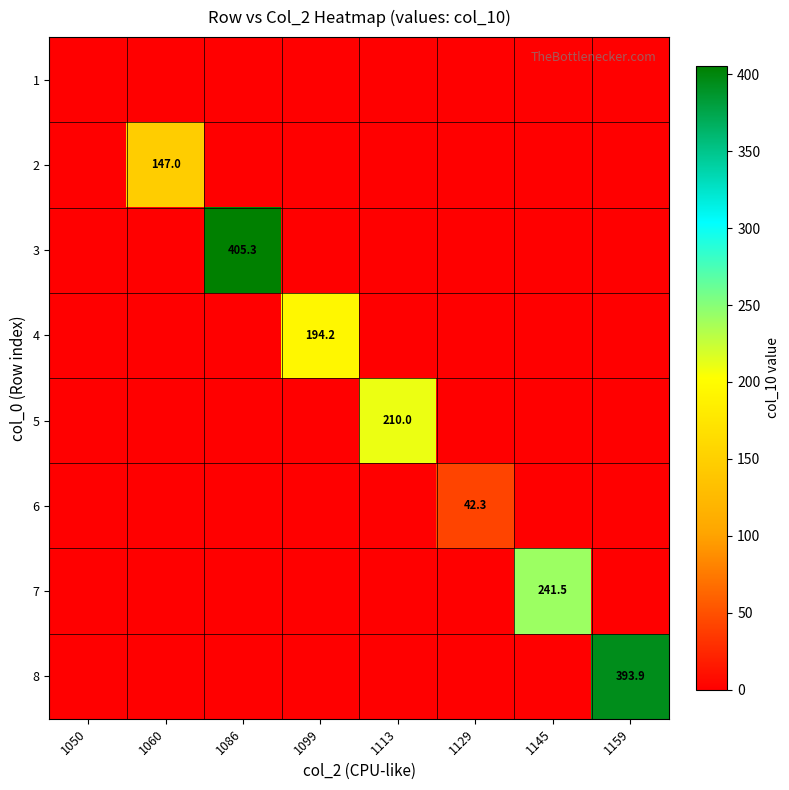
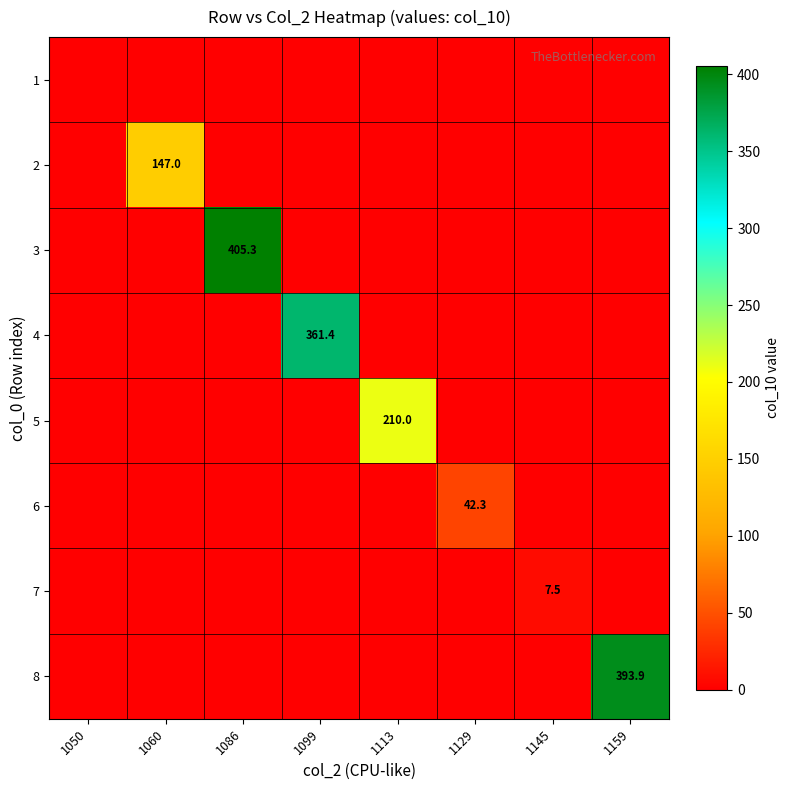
4, 1099: 194.2 -> 361.4
7, 1145: 241.5 -> 7.5
